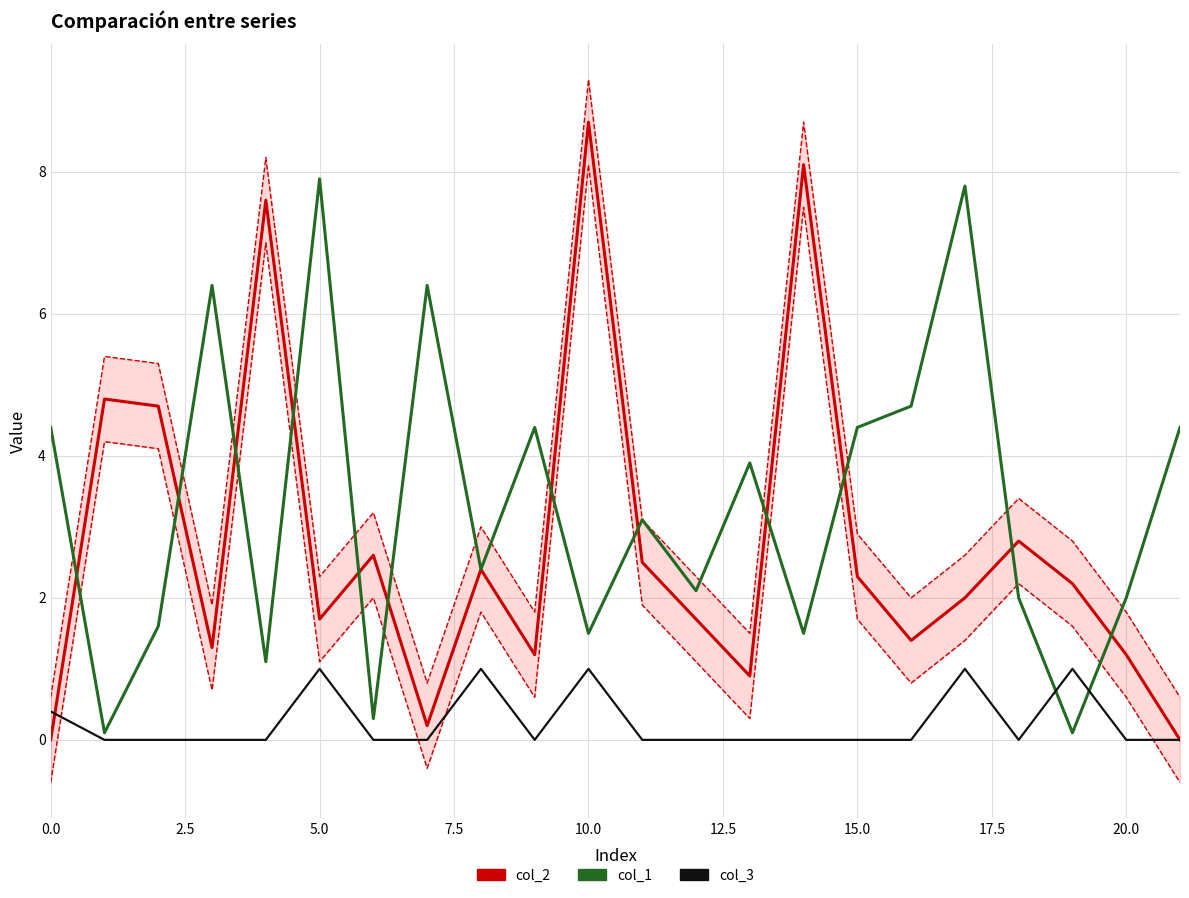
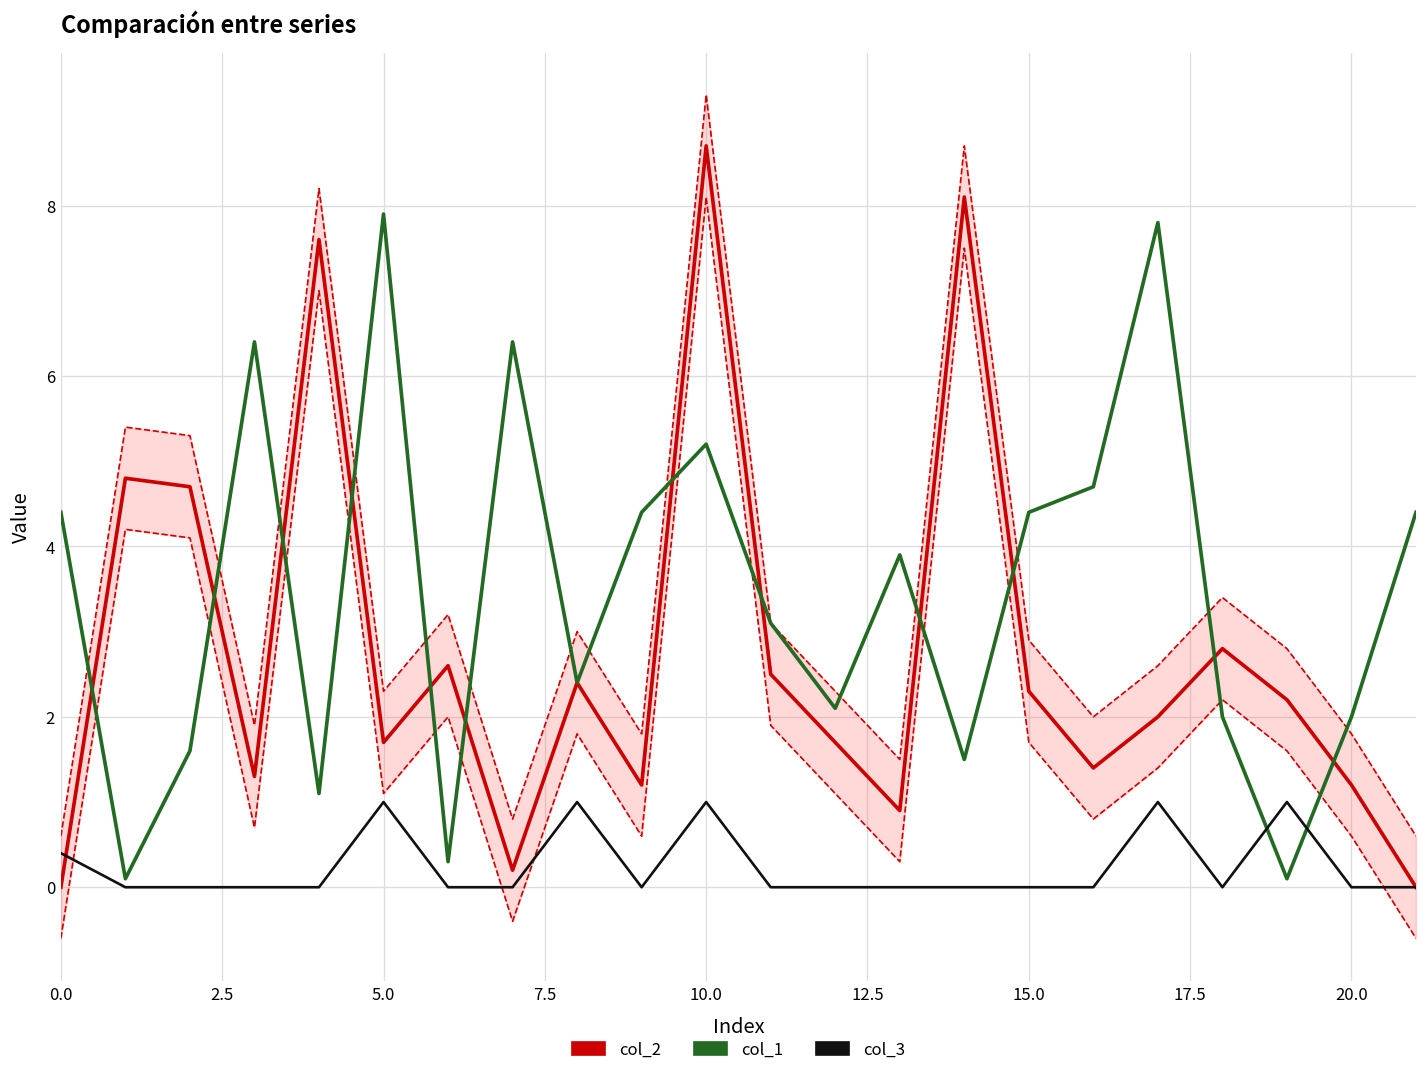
col_1, 10.0: 1.5 -> 5.2
